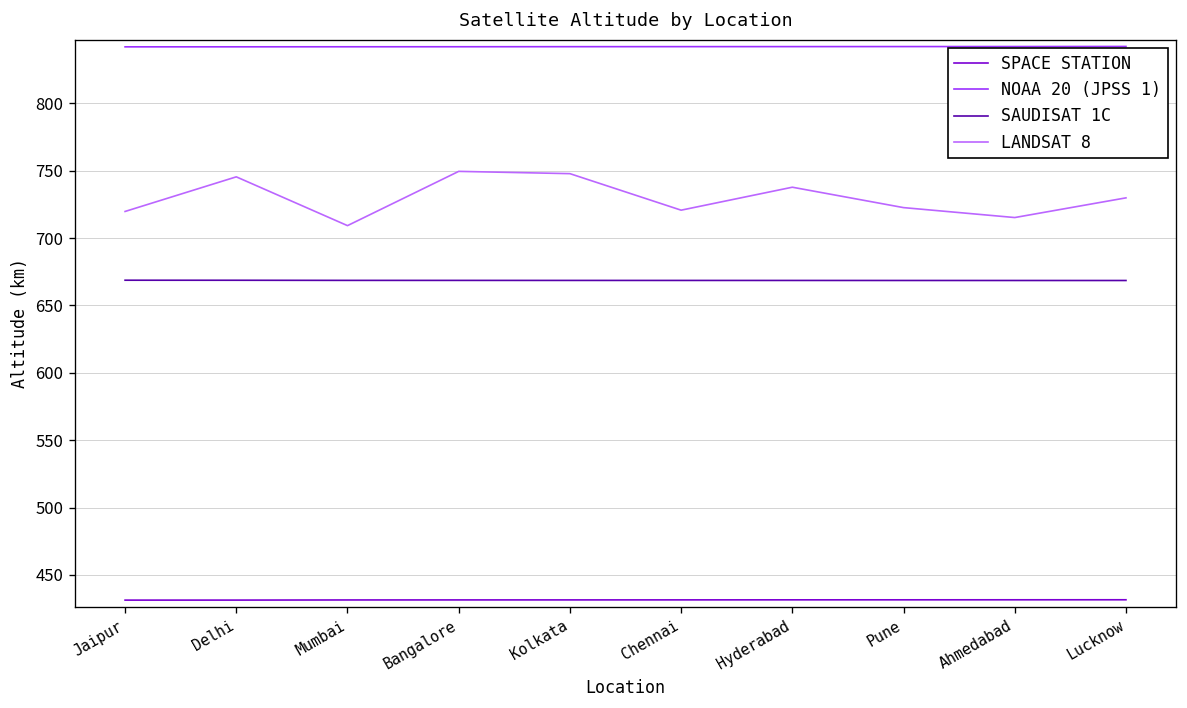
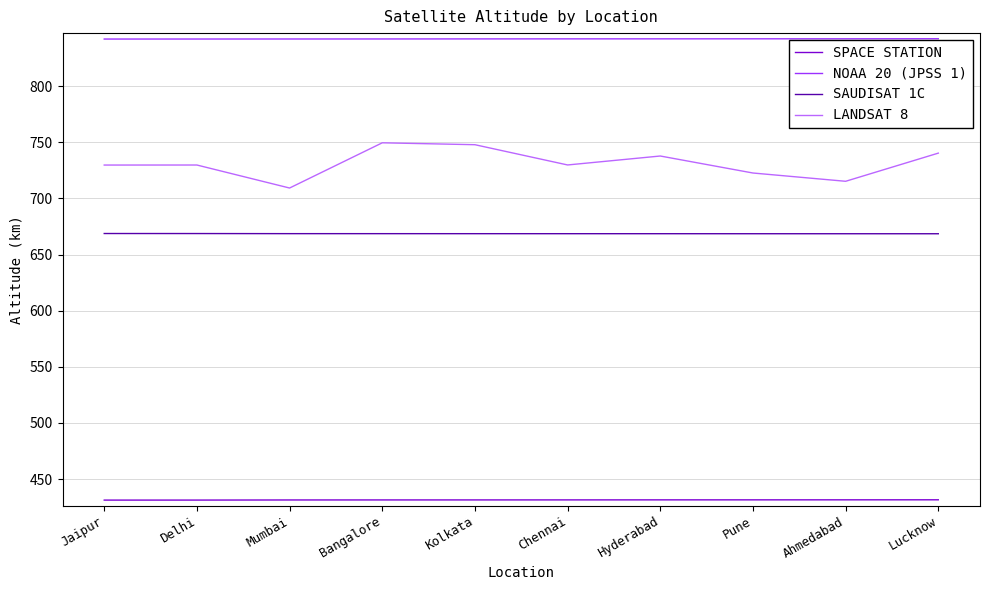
LANDSAT 8, Jaipur: 720 -> 730
LANDSAT 8, Delhi: 745 -> 730
LANDSAT 8, Chennai: 721 -> 730
LANDSAT 8, Lucknow: 730 -> 740
